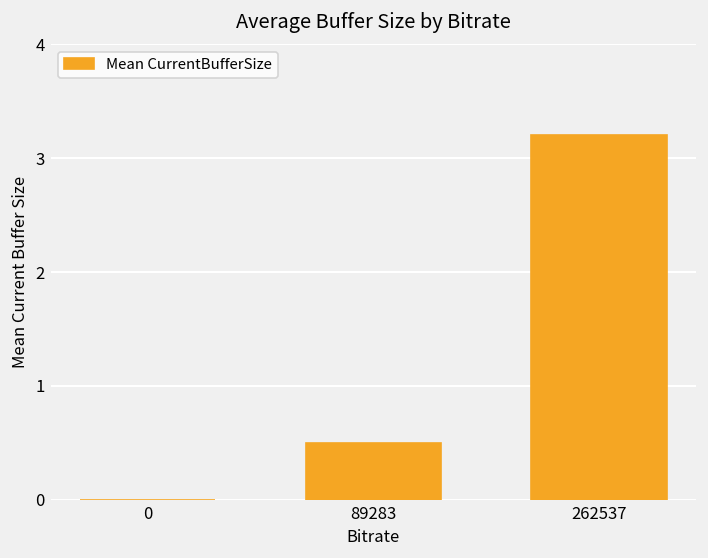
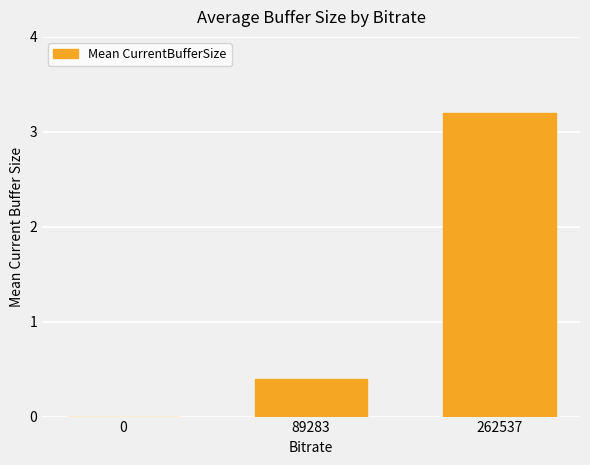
89283: 0.5 -> 0.4
